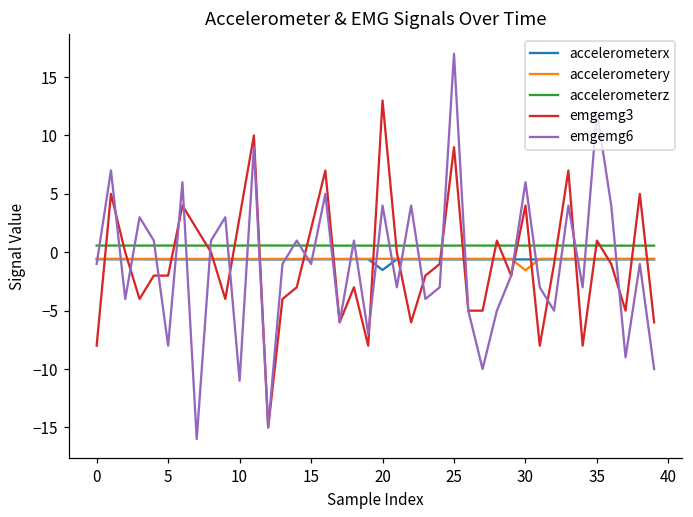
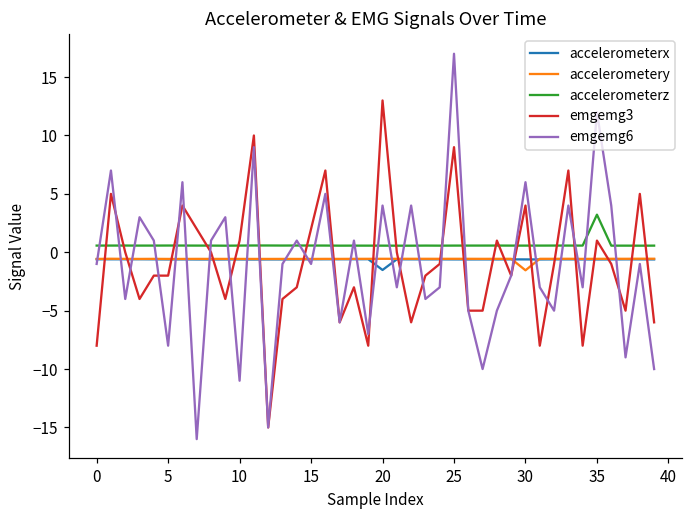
emgemg3, 10: 3 -> 1
accelerometerz, 35: 0.6 -> 3.2
